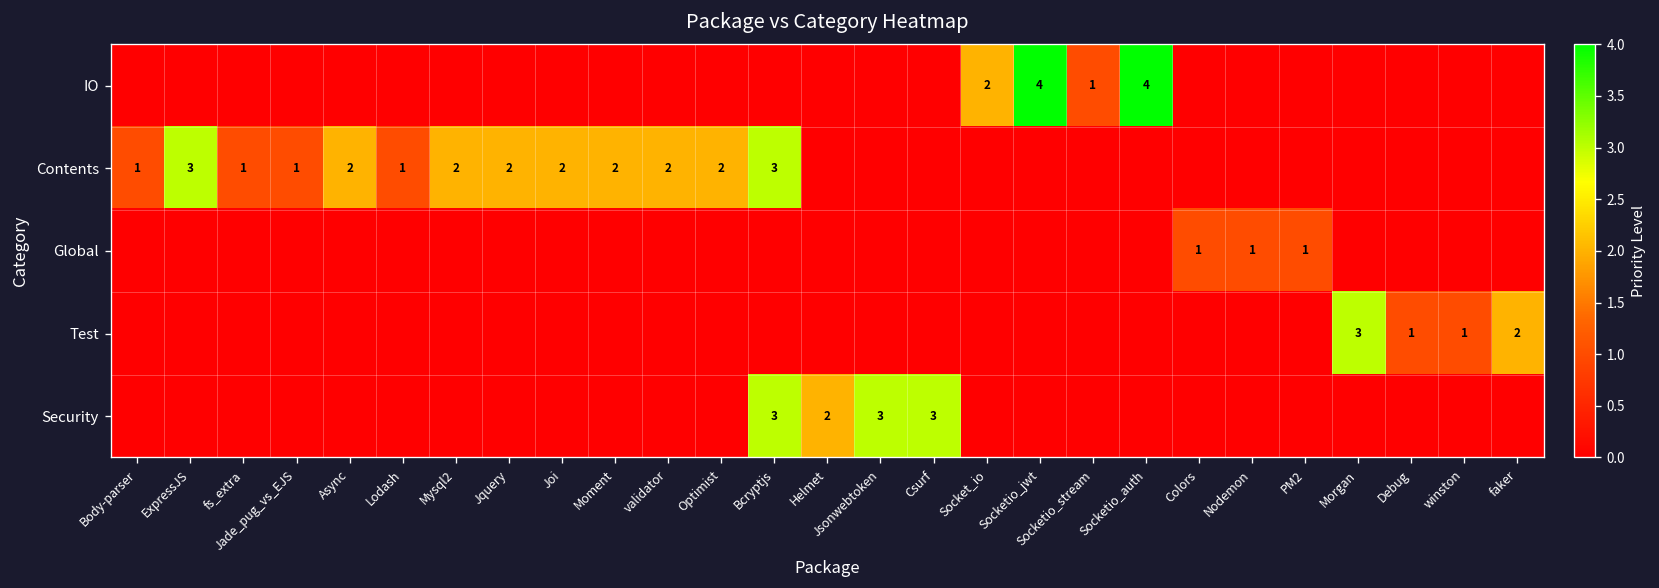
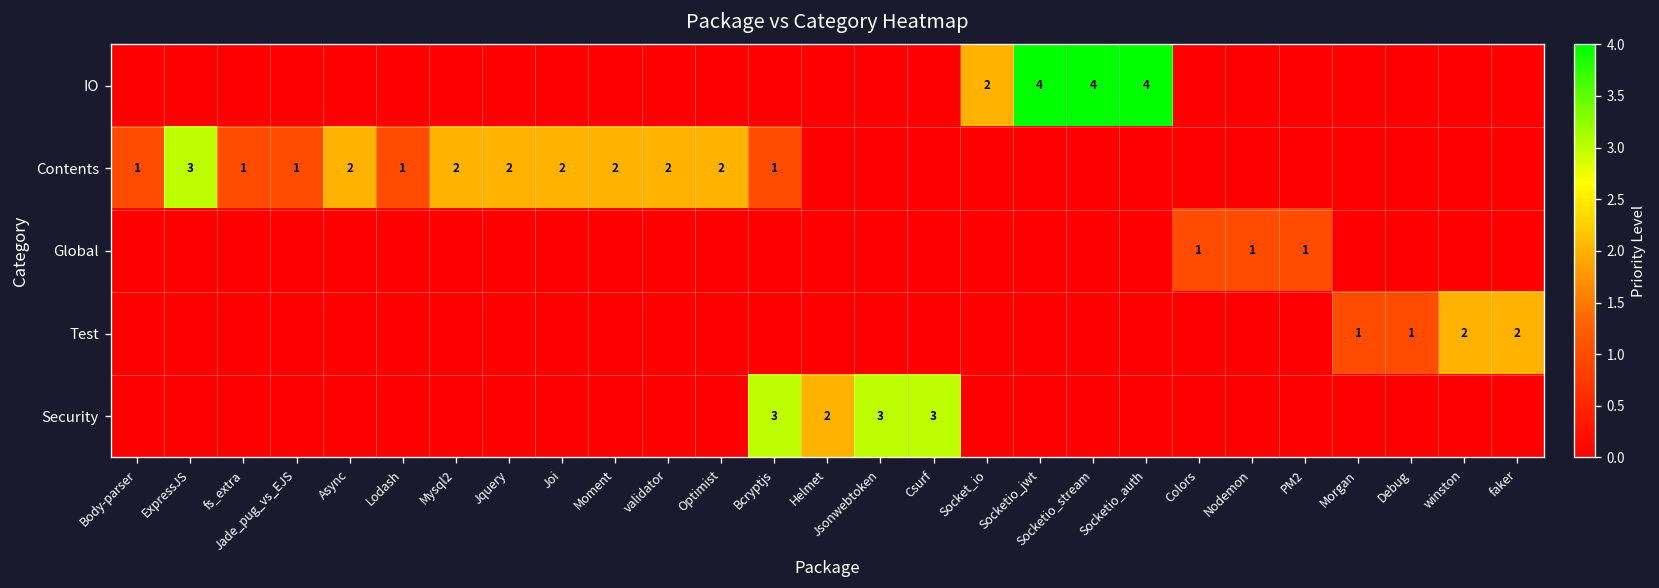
IO, Socketio_stream: 1 -> 4
Contents, Bcryptjs: 3 -> 1
Test, Morgan: 3 -> 1
Test, winston: 1 -> 2
